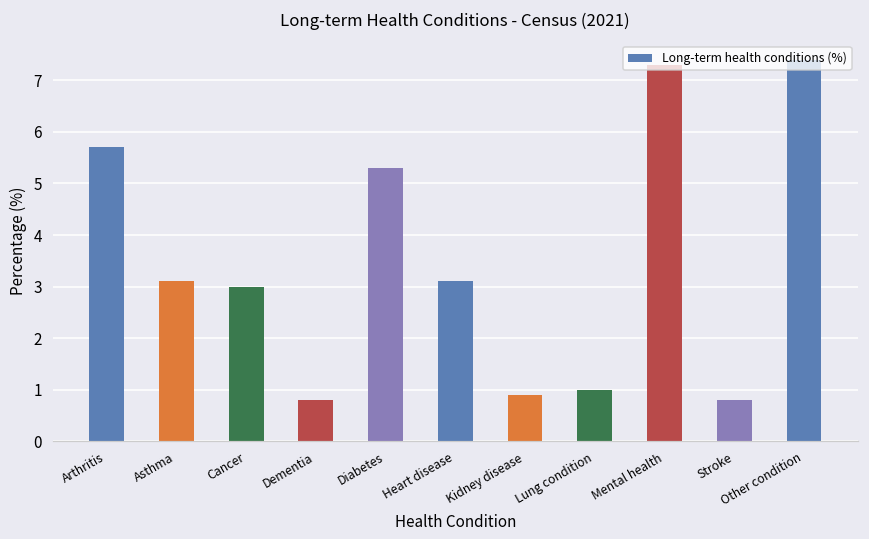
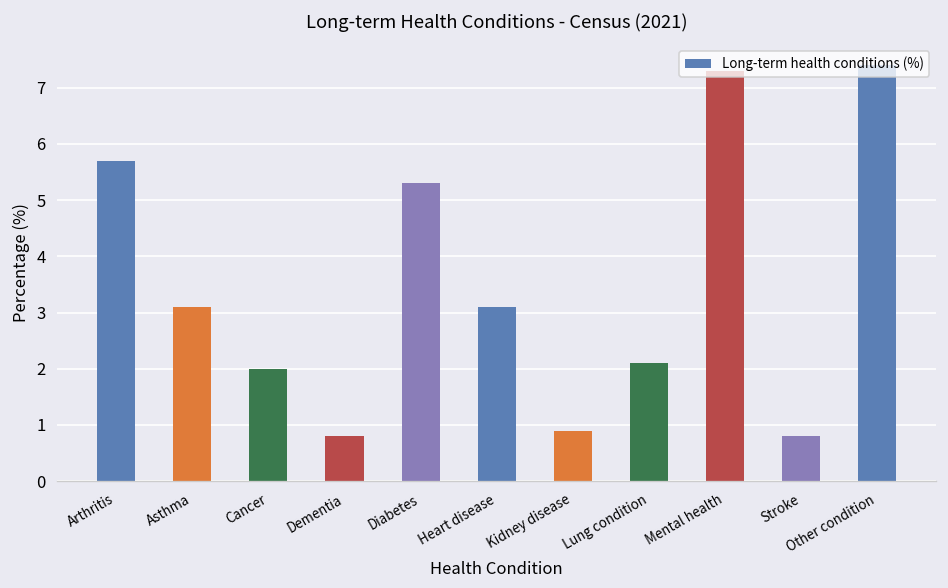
Cancer: 3 -> 2
Lung condition: 1.0 -> 2.1
